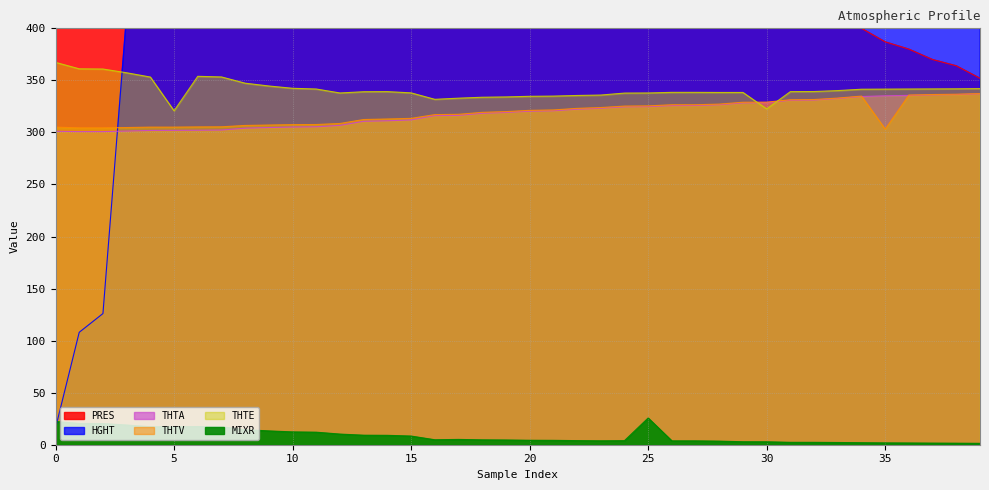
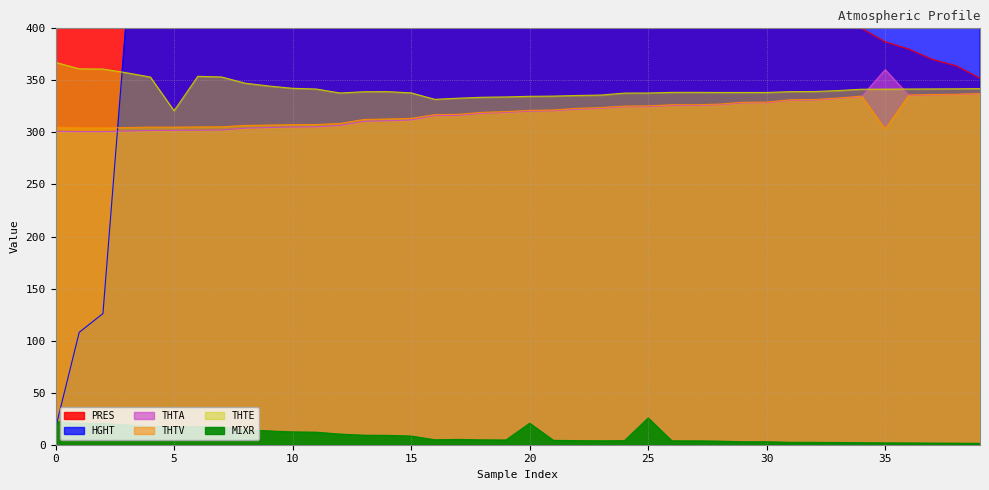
MIXR, 20: 4 -> 21
THTE, 30: 323 -> 338
THTA, 35: 335 -> 360
